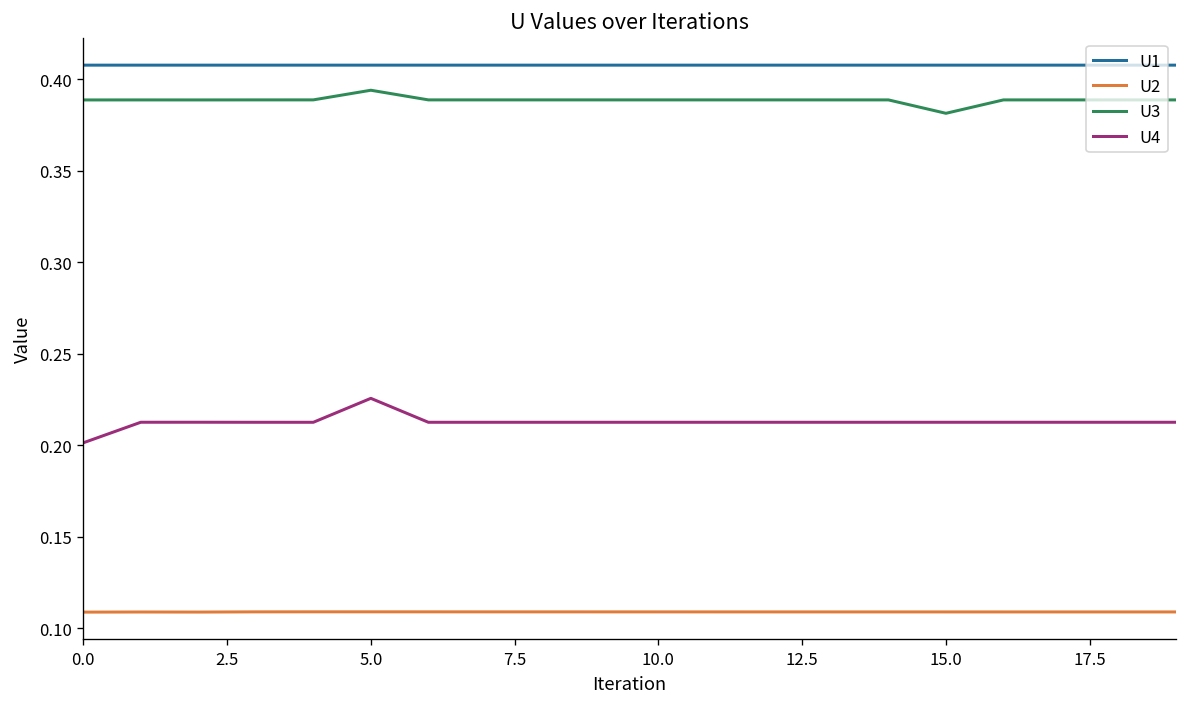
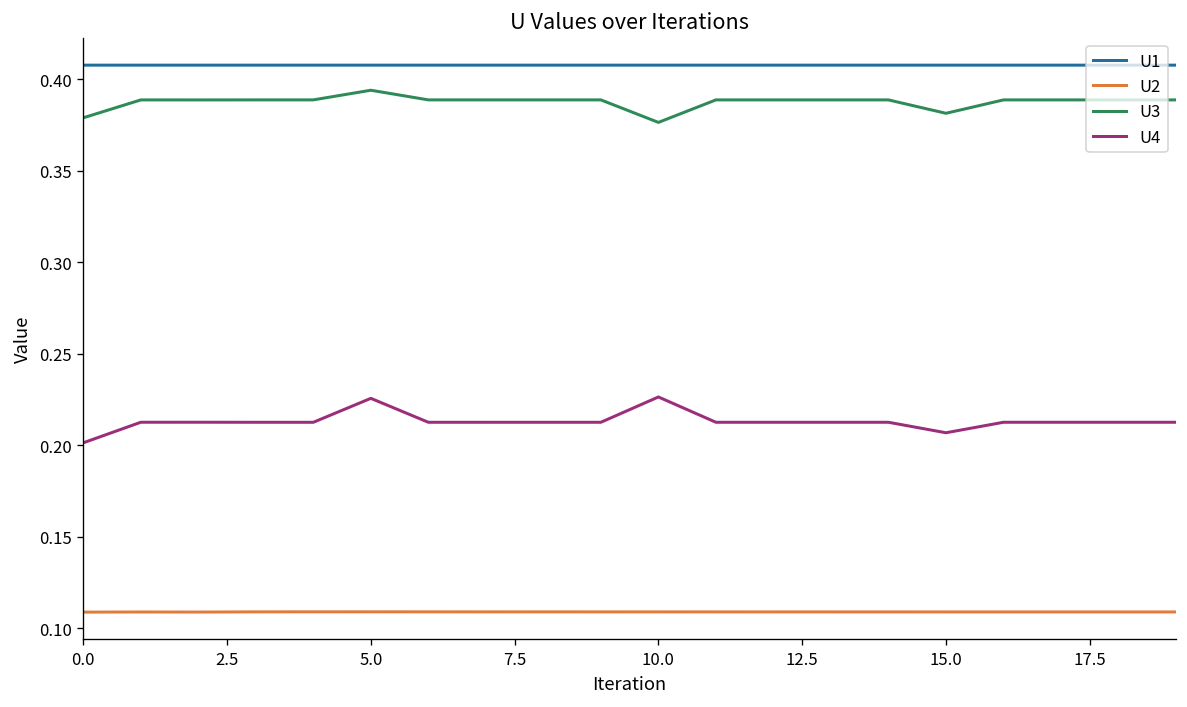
U3, 0.0: 0.389 -> 0.379
U3, 10.0: 0.389 -> 0.377
U4, 10.0: 0.213 -> 0.226
U4, 15.0: 0.213 -> 0.207
